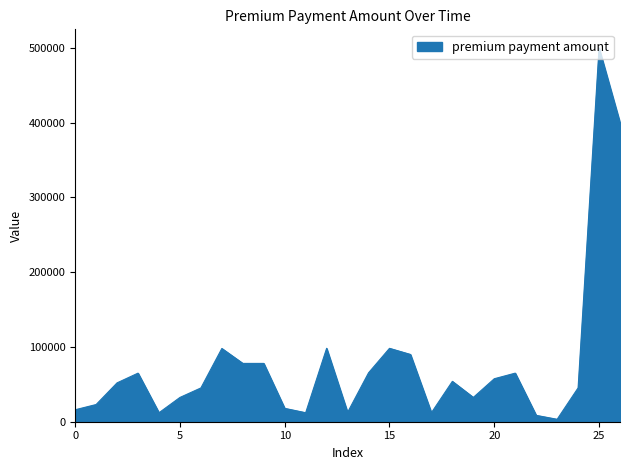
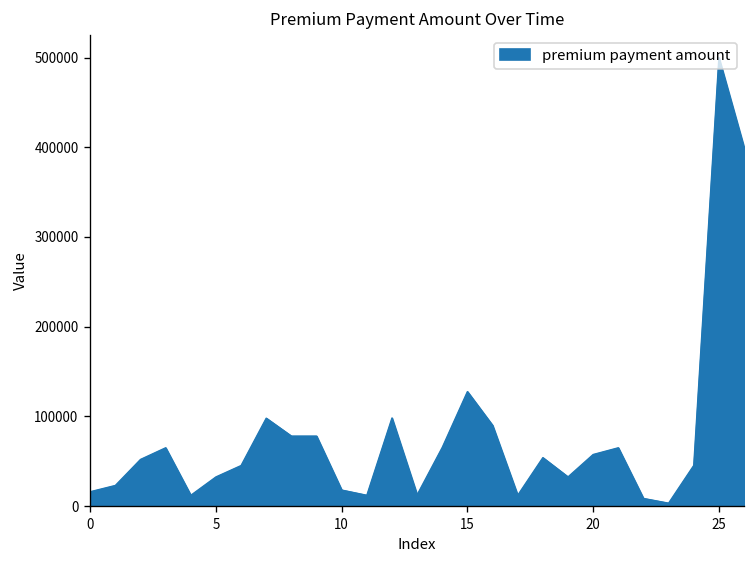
15: 100000 -> 130000
